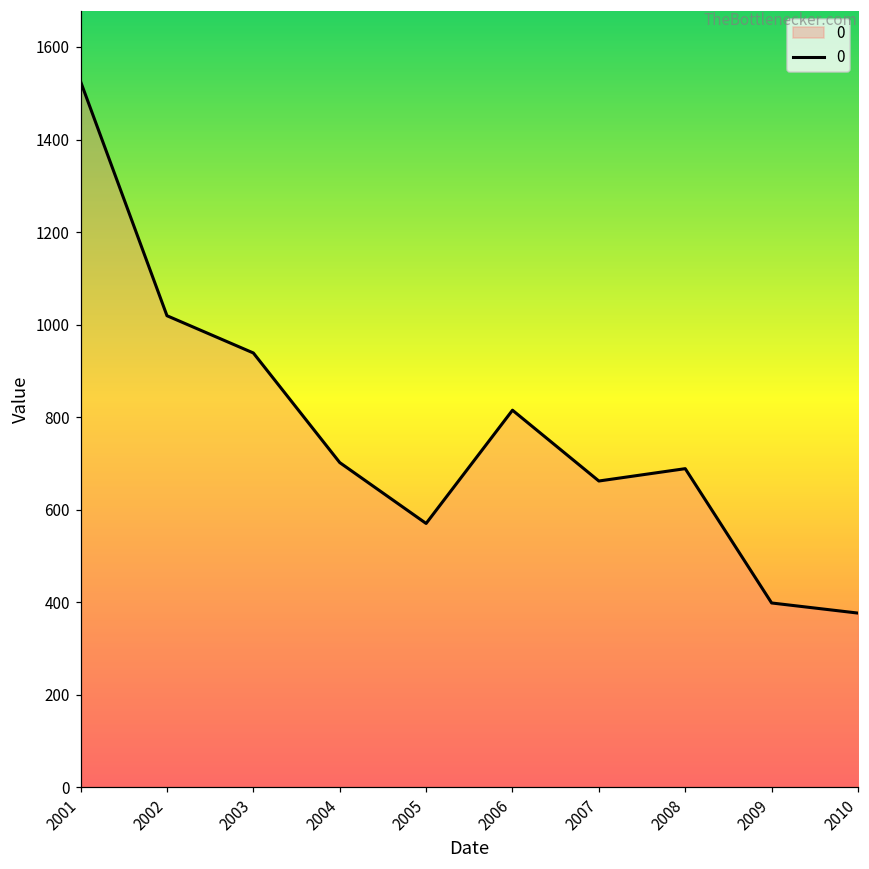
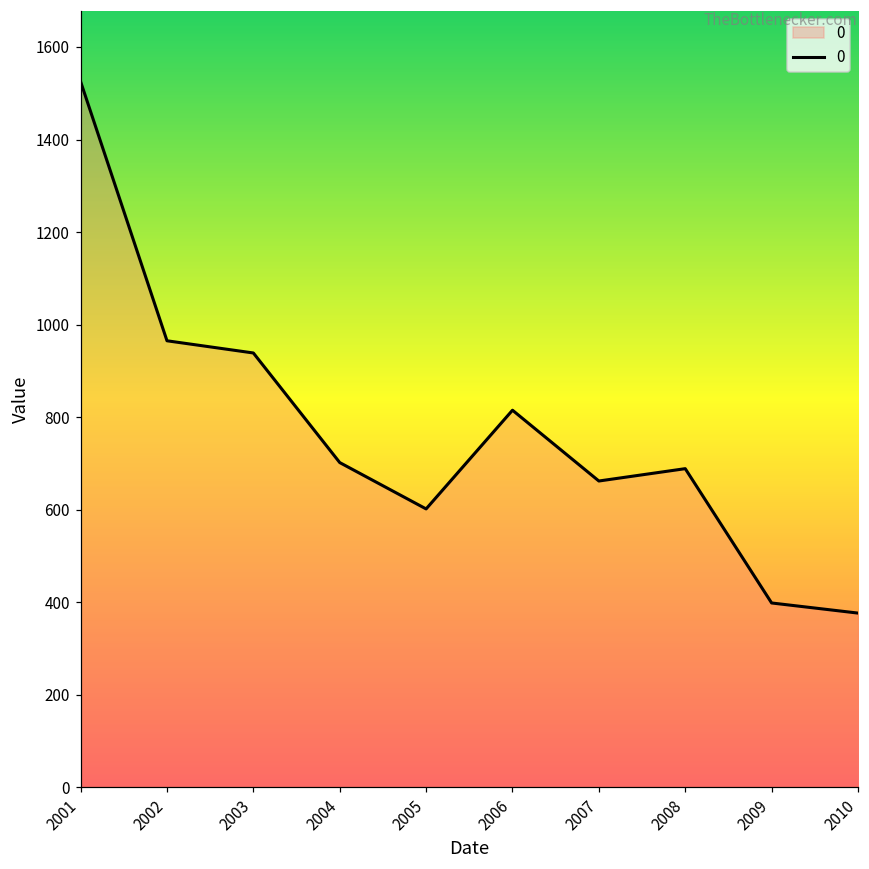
2002: 1020 -> 970
2005: 570 -> 600
